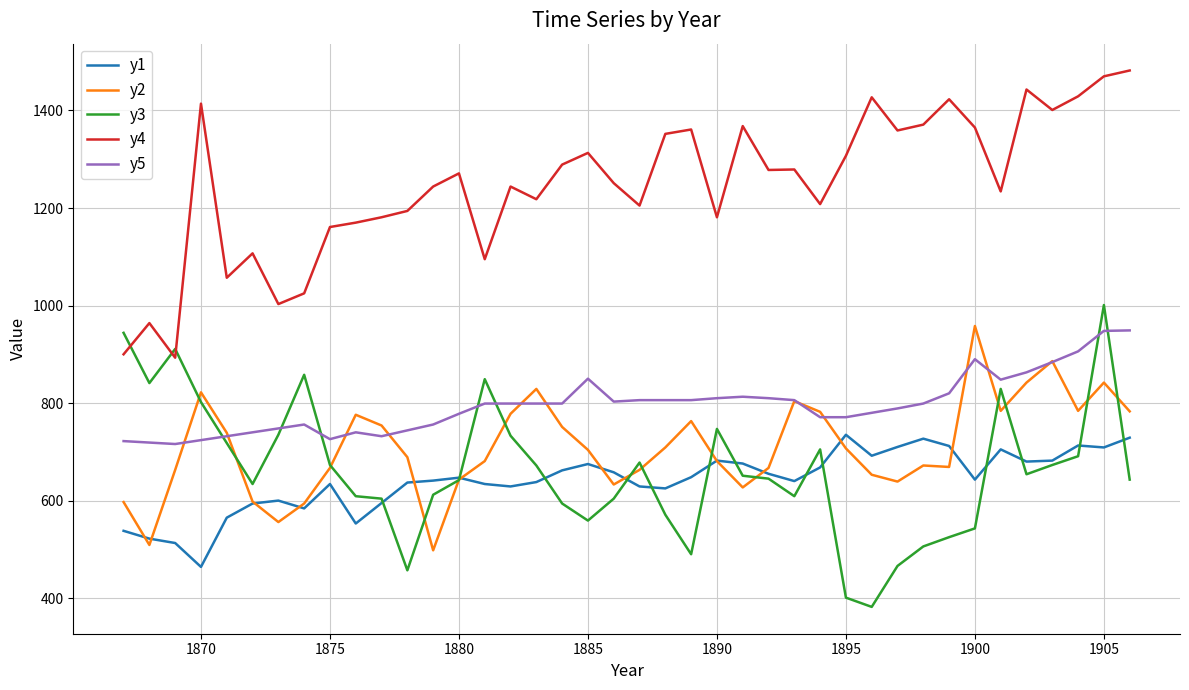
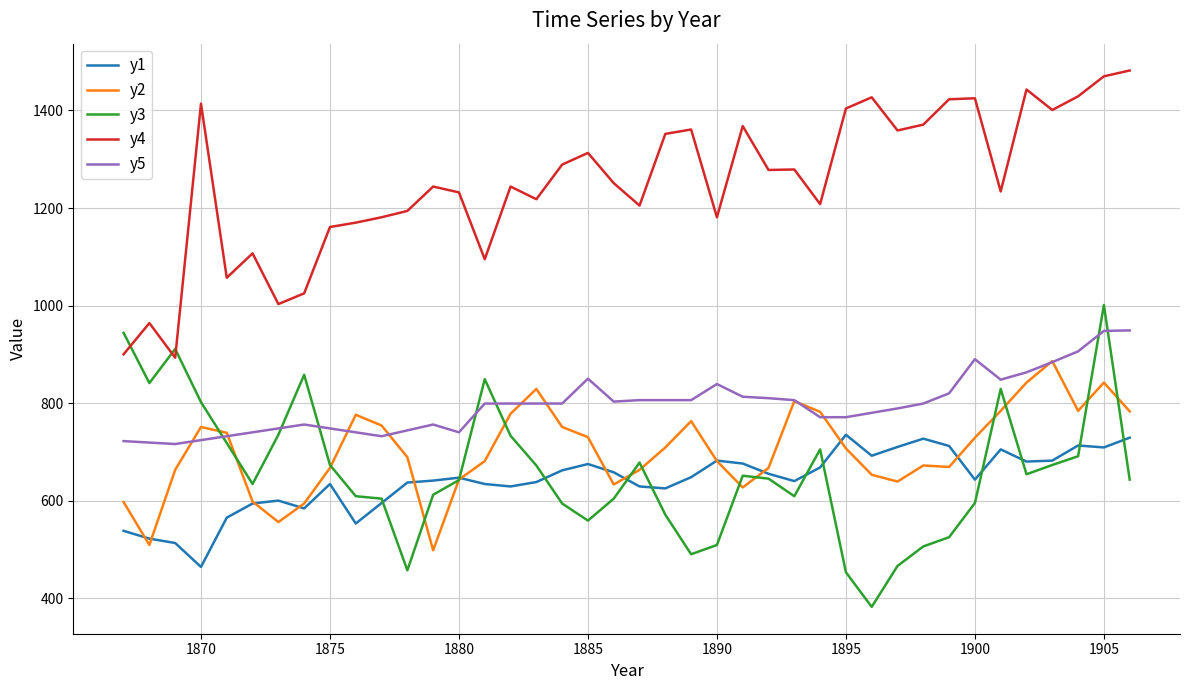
y2, 1870: 820 -> 750
y5, 1875: 730 -> 750
y4, 1880: 1270 -> 1230
y5, 1880: 780 -> 740
y2, 1885: 700 -> 730
y3, 1890: 750 -> 510
y5, 1890: 810 -> 840
y3, 1895: 400 -> 450
y4, 1895: 1310 -> 1400
y2, 1900: 960 -> 730
y3, 1900: 540 -> 600
y4, 1900: 1370 -> 1430
